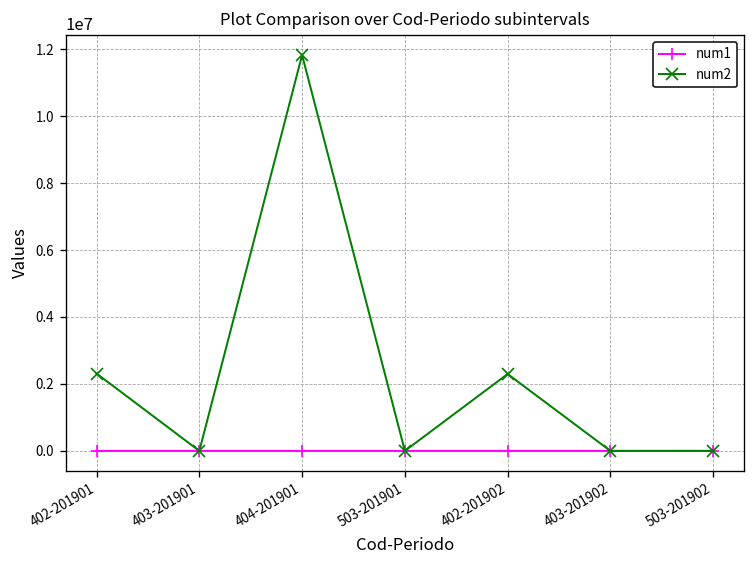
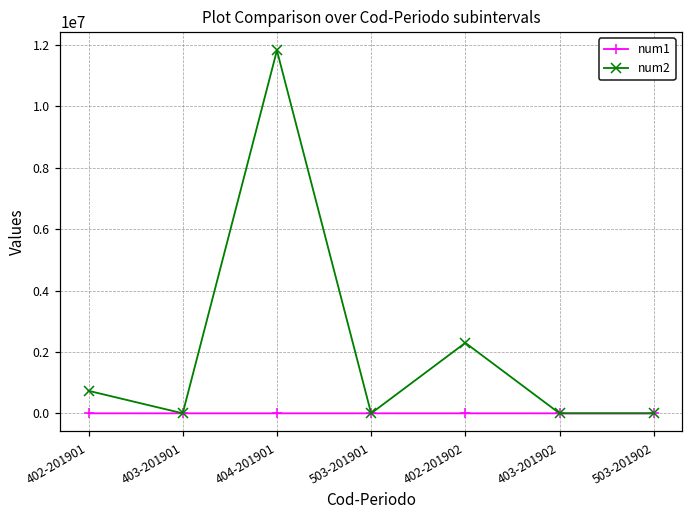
num2, 402-201901: 2300000 -> 700000
